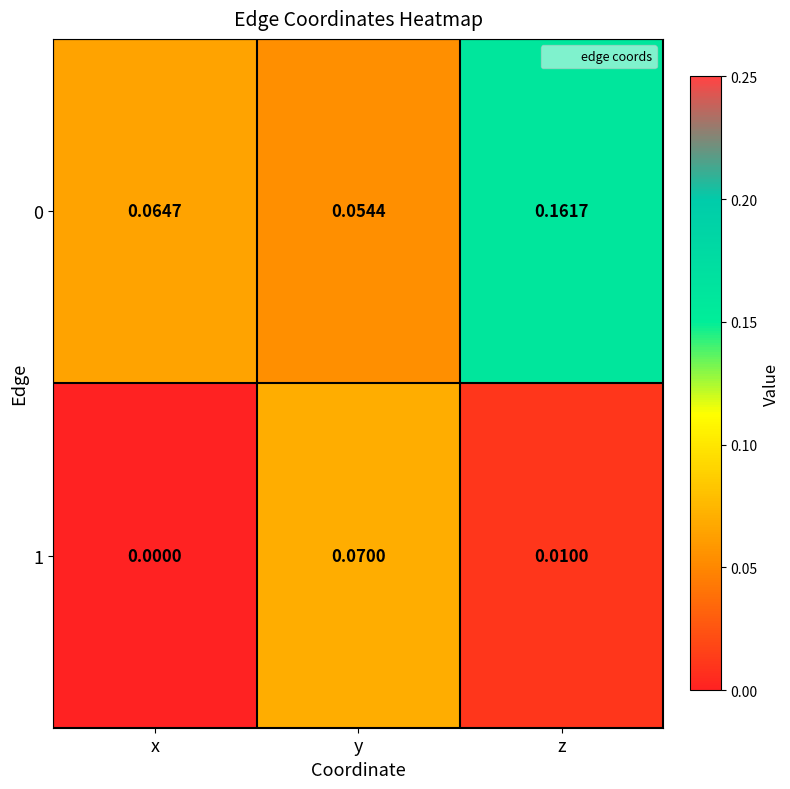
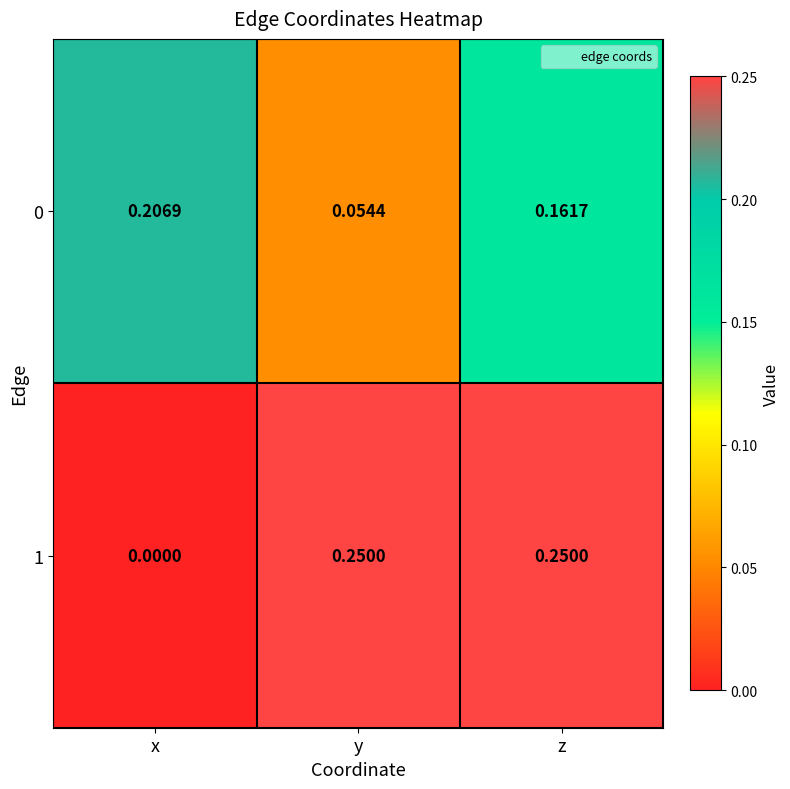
0, x: 0.0647 -> 0.2069
1, y: 0.0700 -> 0.2500
1, z: 0.0100 -> 0.2500
